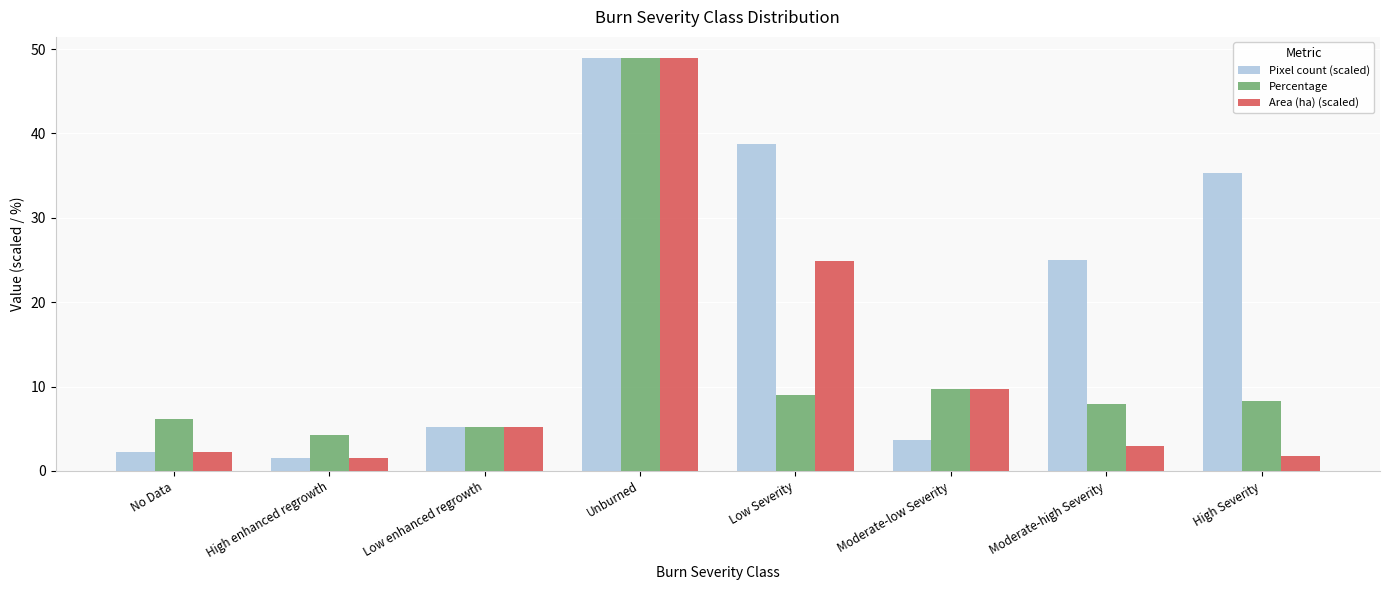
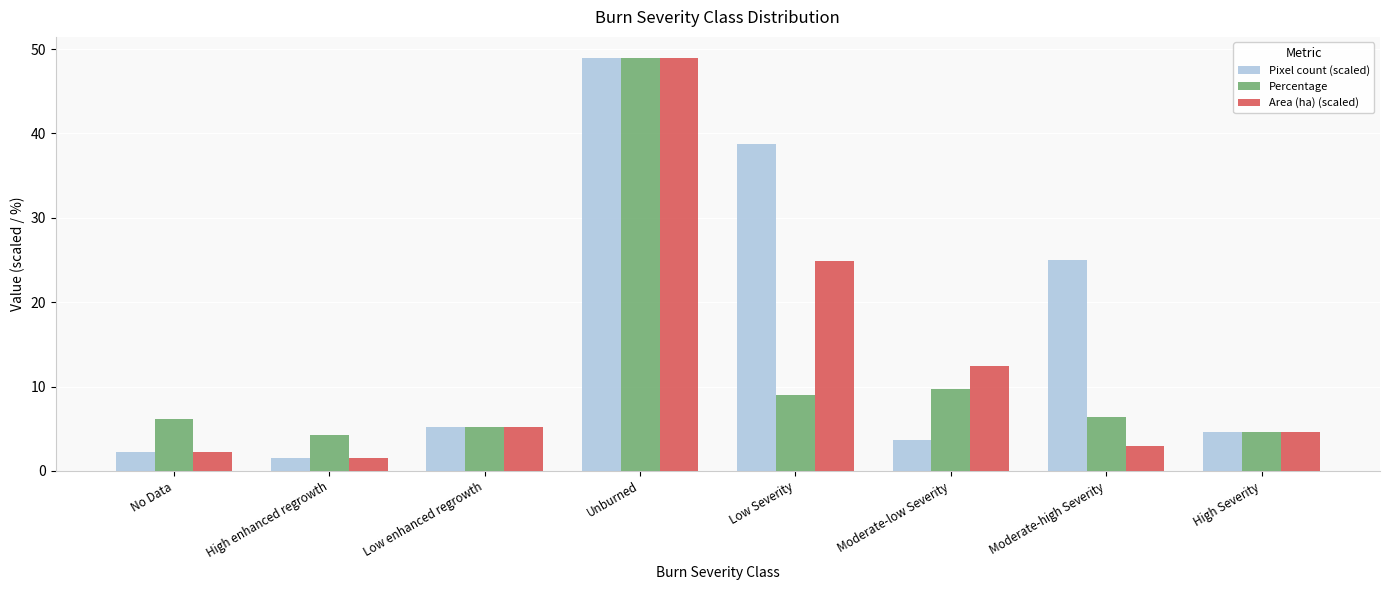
Area (ha) (scaled), Moderate-low Severity: 10 -> 12
Percentage, Moderate-high Severity: 8 -> 6
Pixel count (scaled), High Severity: 35 -> 5
Percentage, High Severity: 8 -> 5
Area (ha) (scaled), High Severity: 2 -> 5
